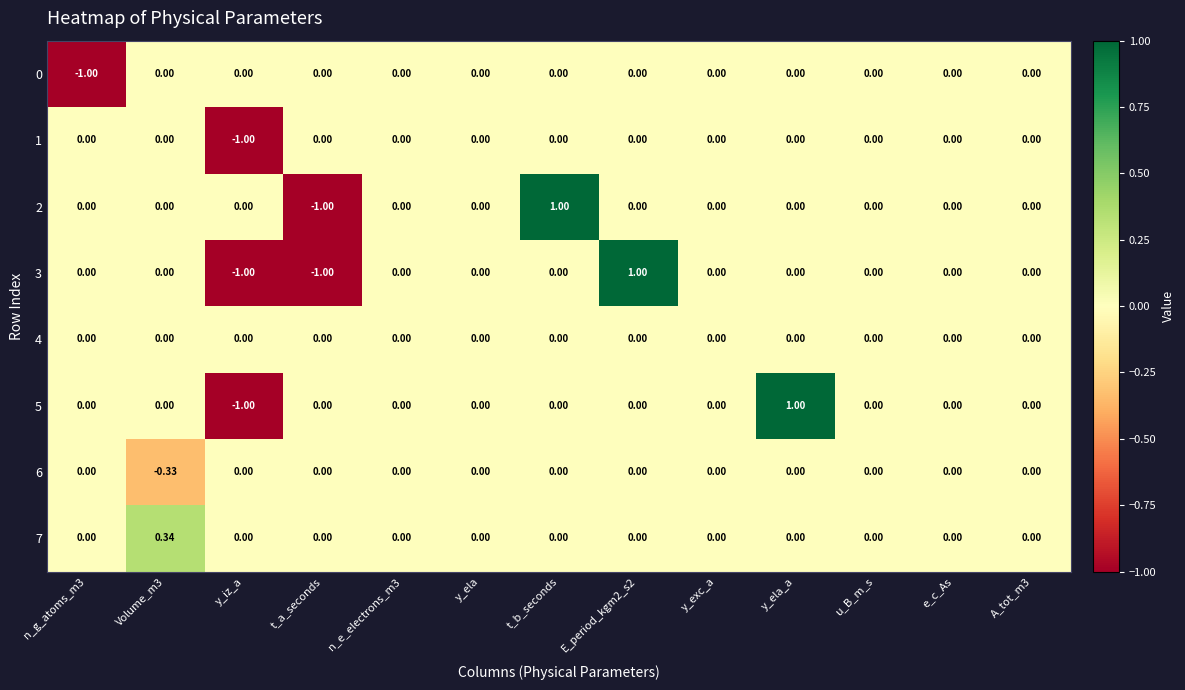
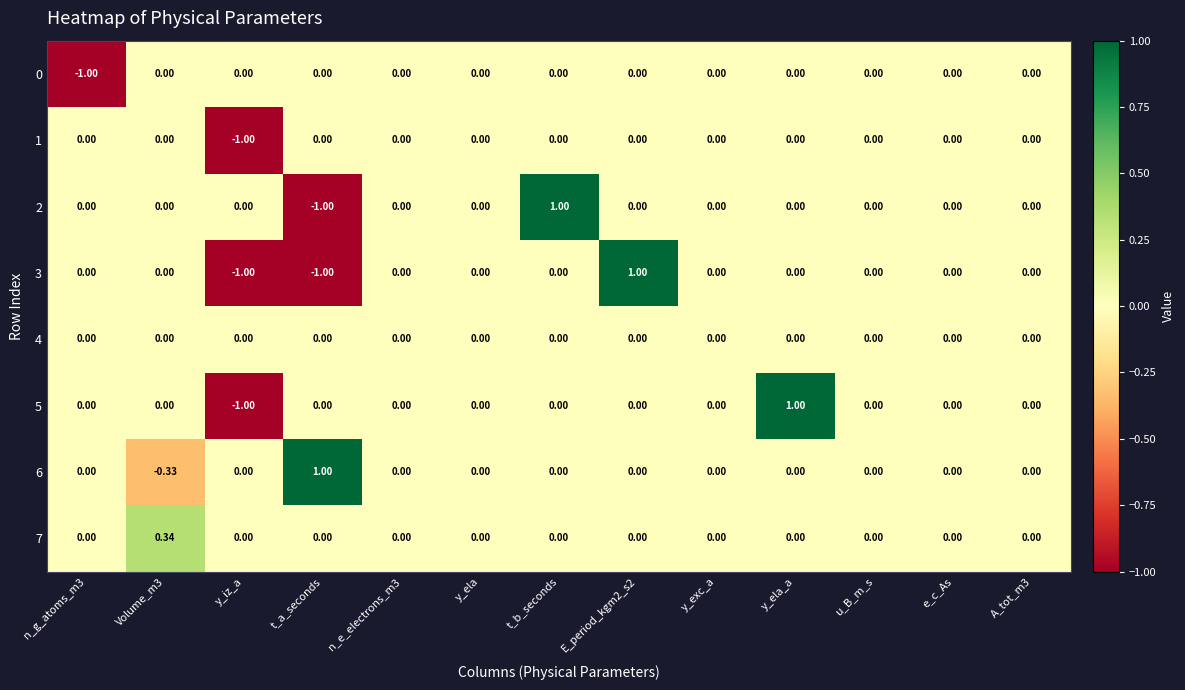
6, t_a_seconds: 0.00 -> 1.00
